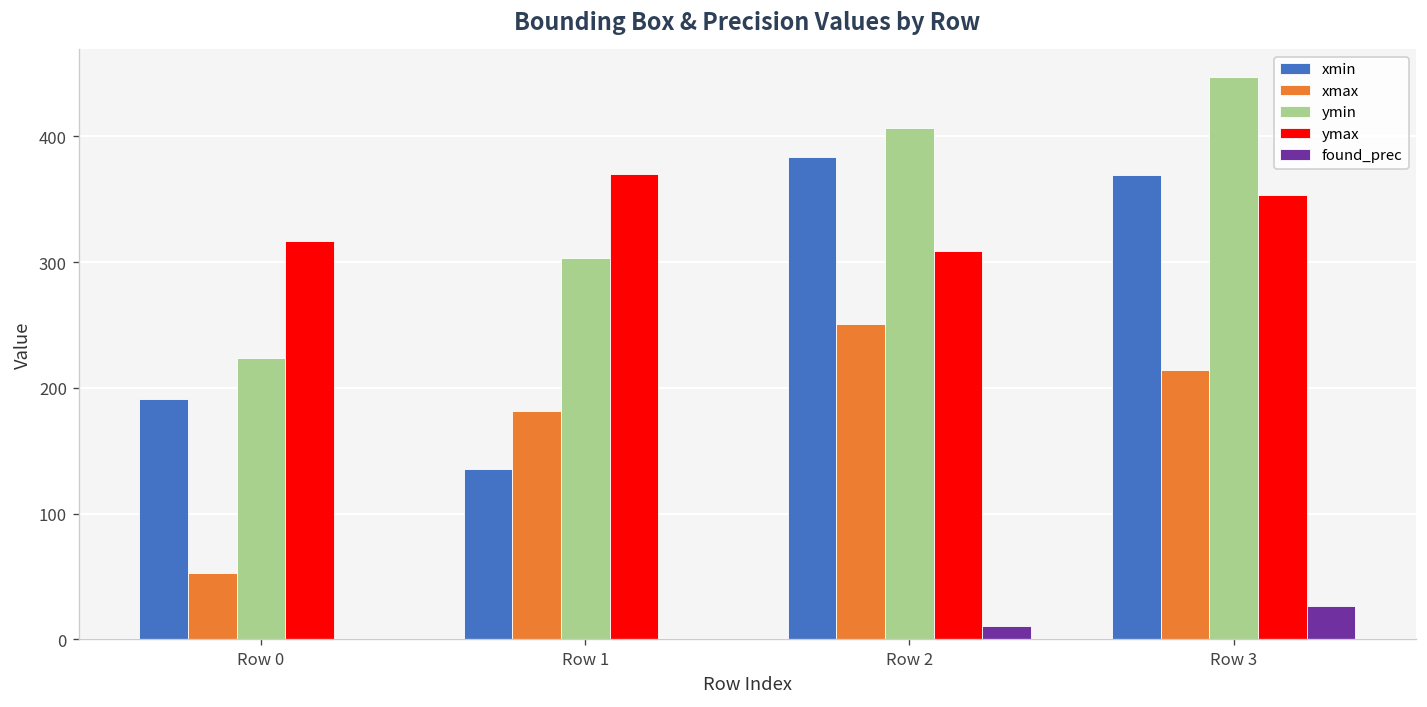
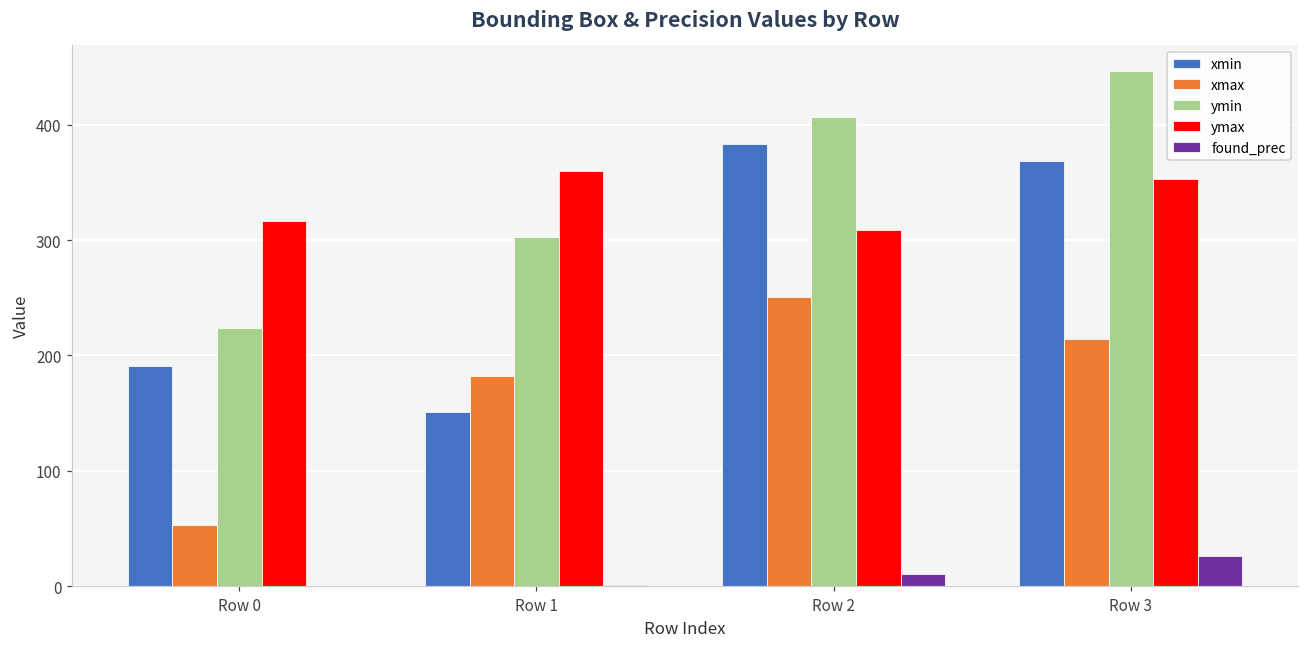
xmin, Row 1: 136 -> 151
ymax, Row 1: 370 -> 360
